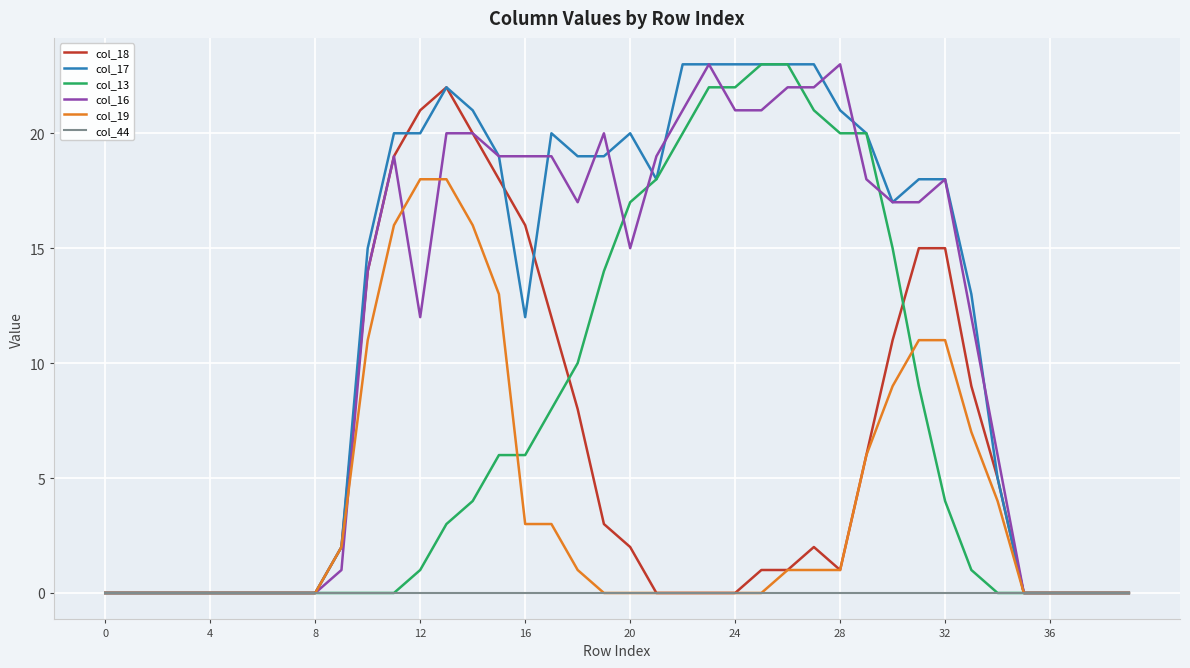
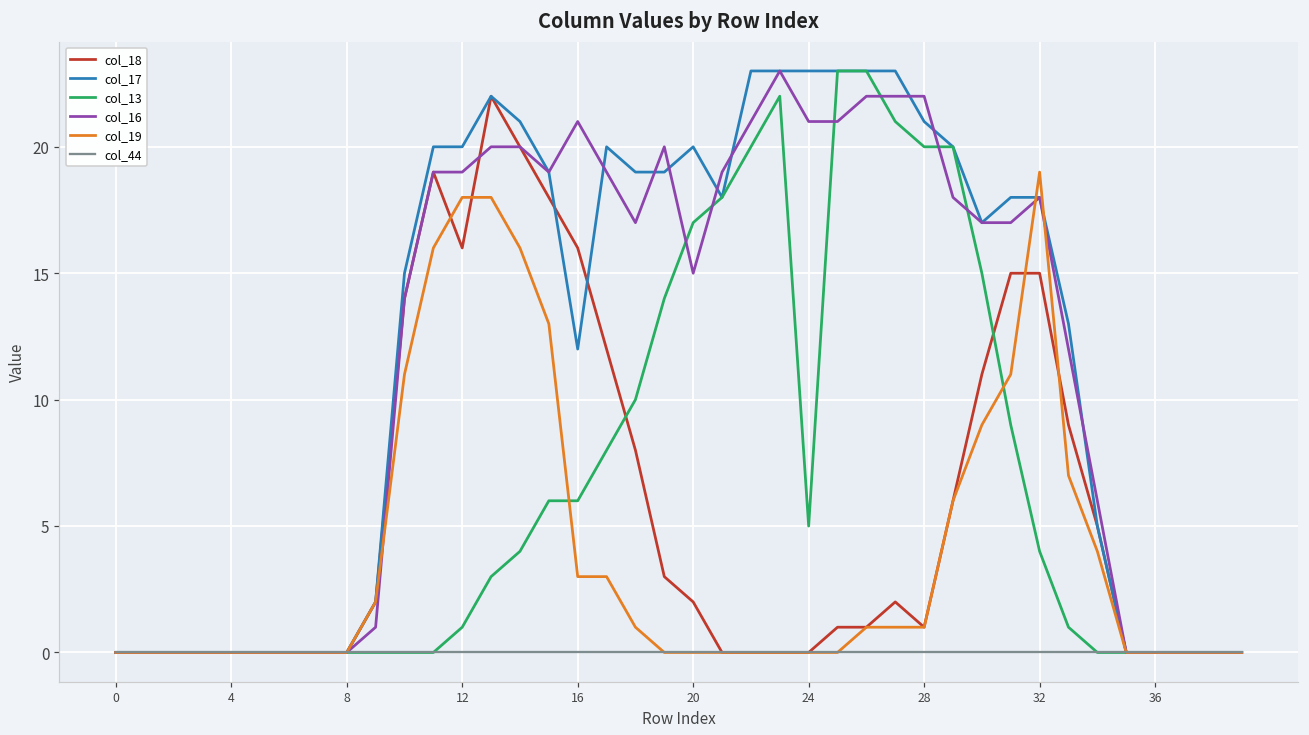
col_18, 12: 21 -> 16
col_16, 12: 12 -> 19
col_16, 16: 19 -> 21
col_13, 24: 22 -> 5
col_16, 28: 23 -> 22
col_19, 32: 11 -> 19
